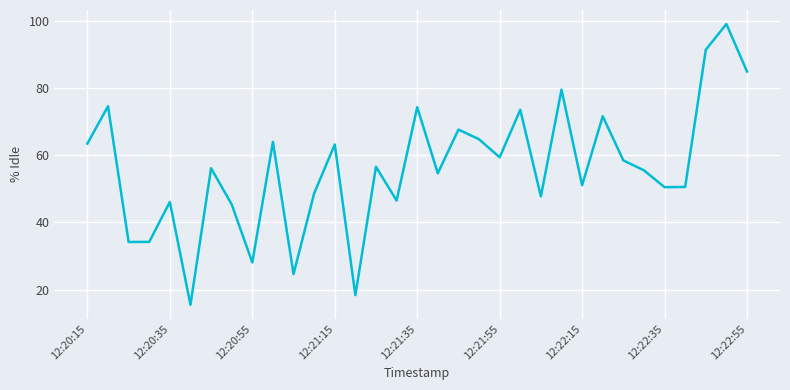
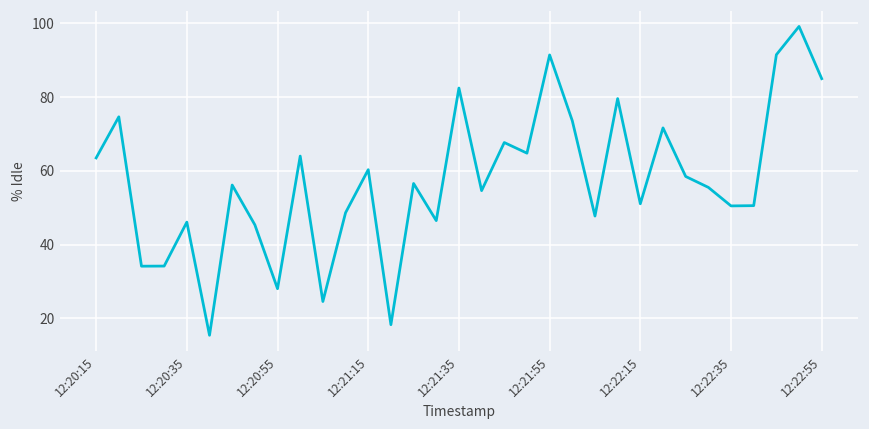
12:21:15: 63 -> 60
12:21:35: 74 -> 82
12:21:55: 59 -> 91
